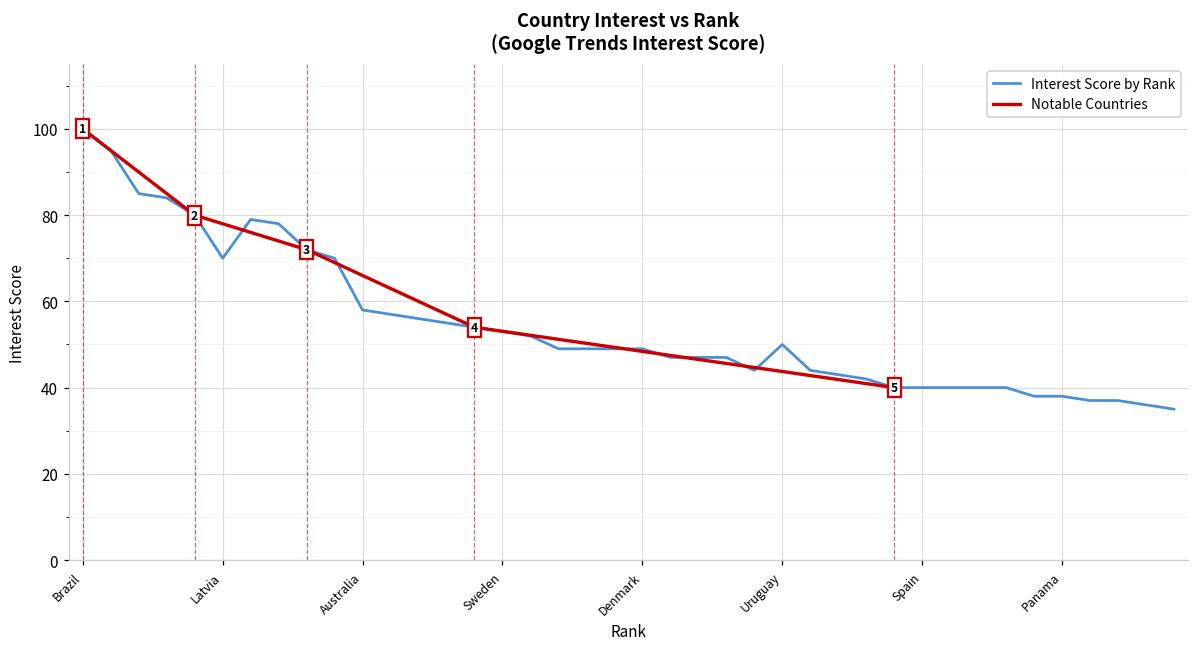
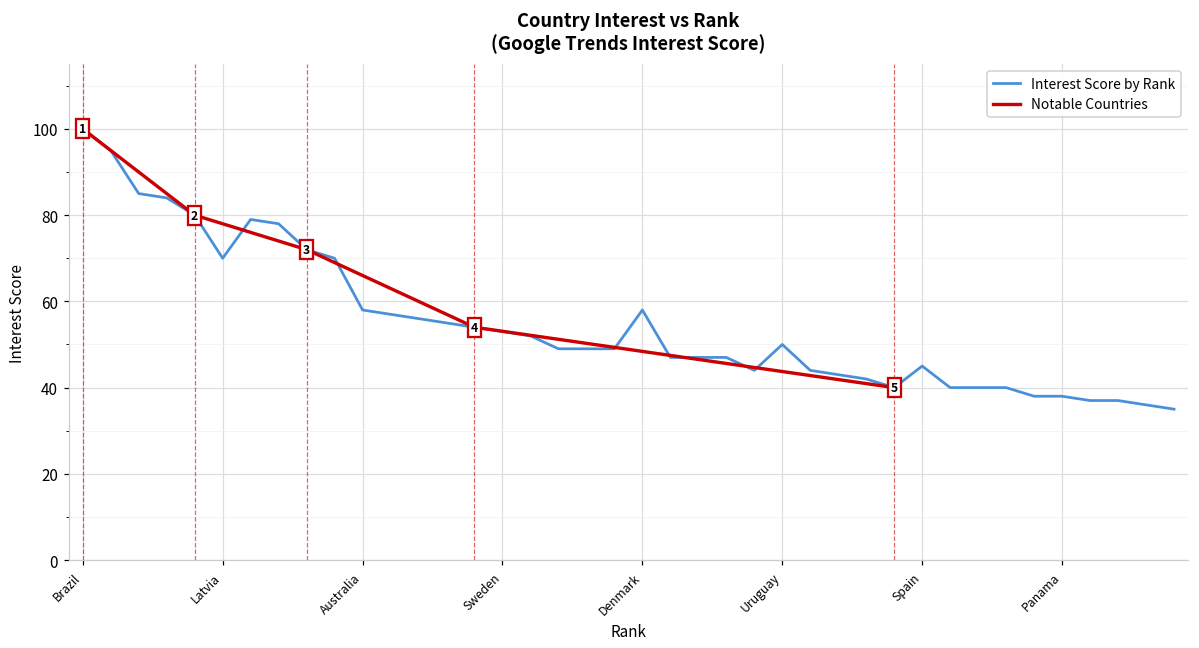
Interest Score by Rank, Denmark: 49 -> 58
Interest Score by Rank, Spain: 40 -> 45
